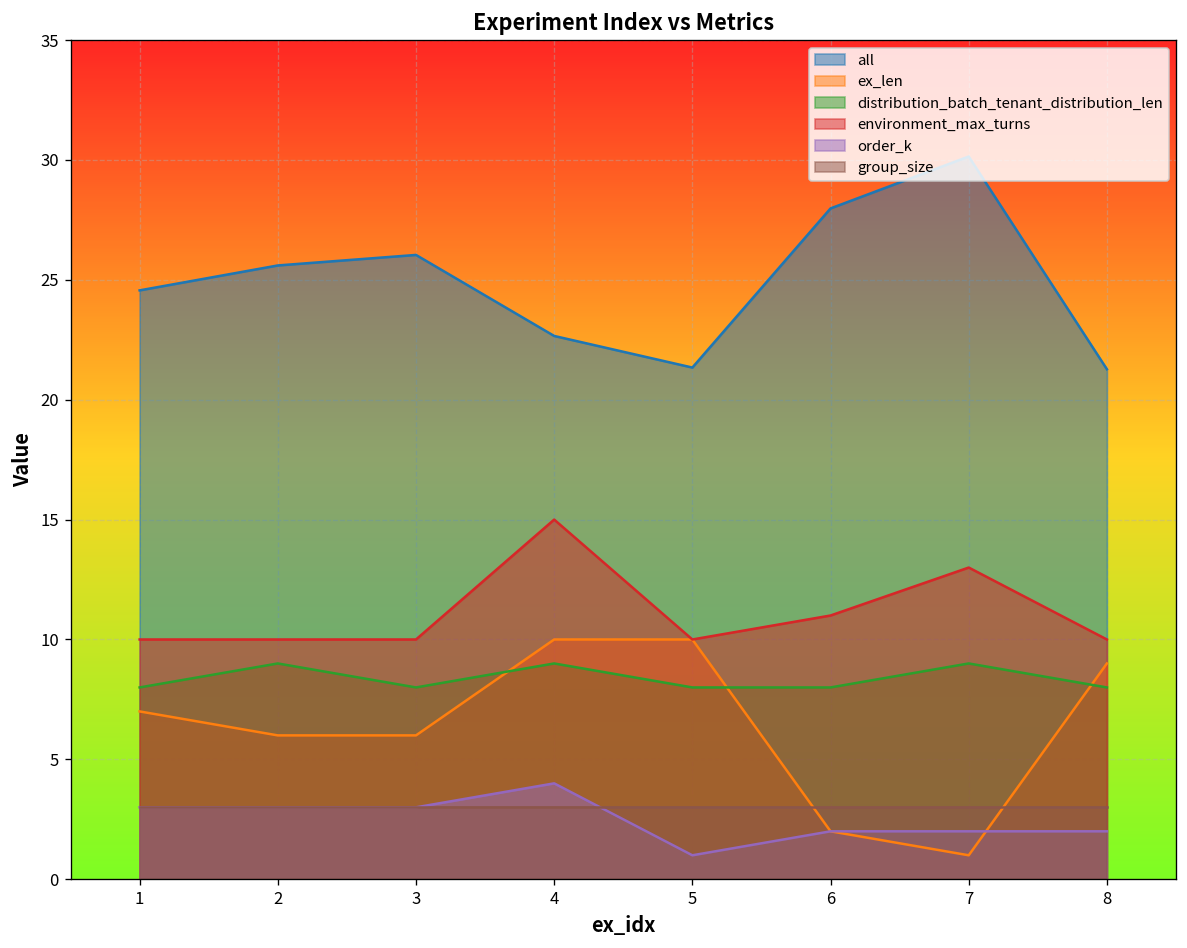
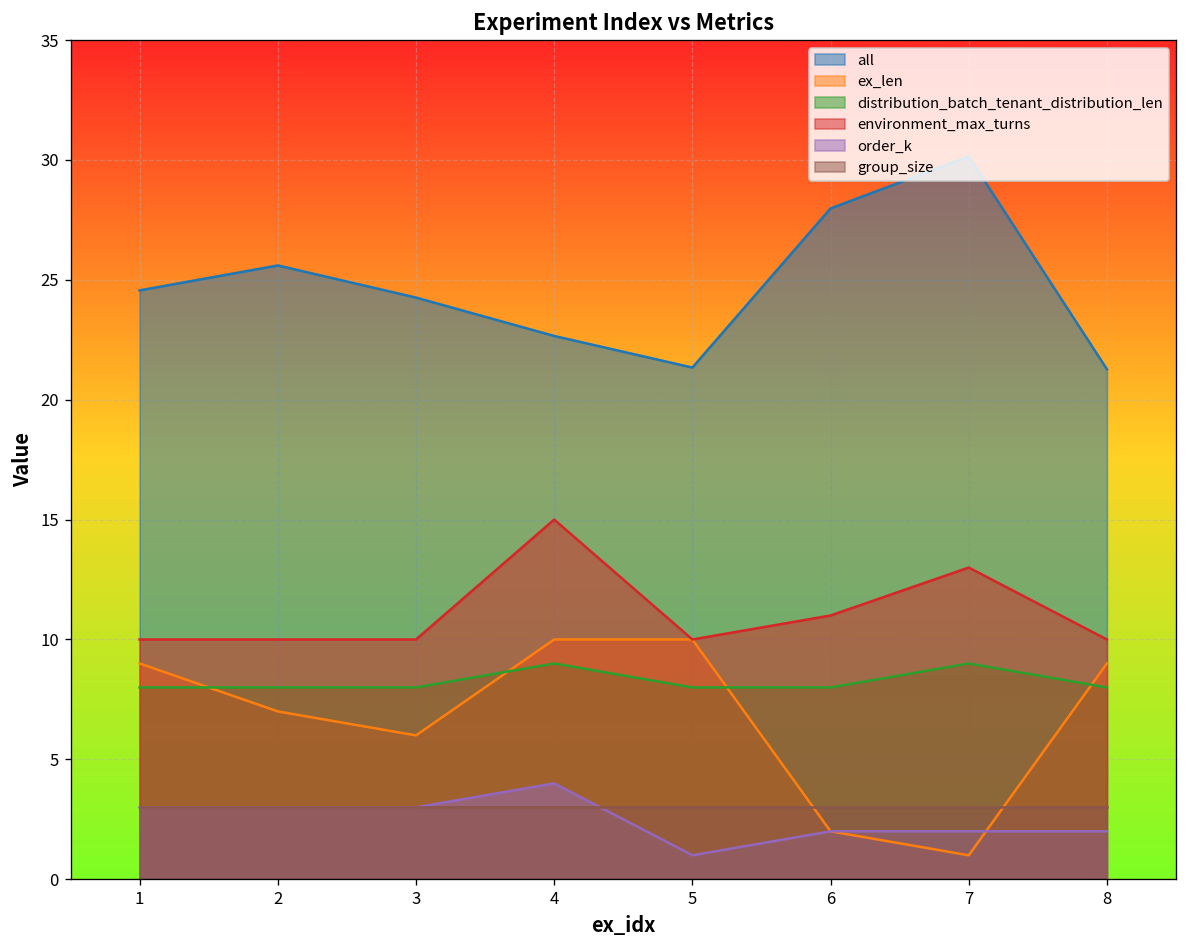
ex_len, 1: 7 -> 9
ex_len, 2: 6 -> 7
distribution_batch_tenant_distribution_len, 2: 9 -> 8
all, 3: 26.0 -> 24.3
